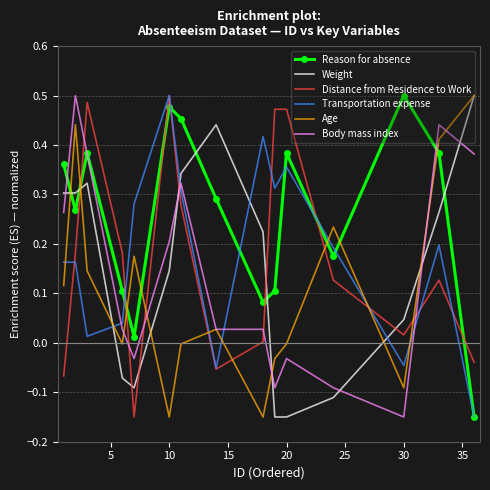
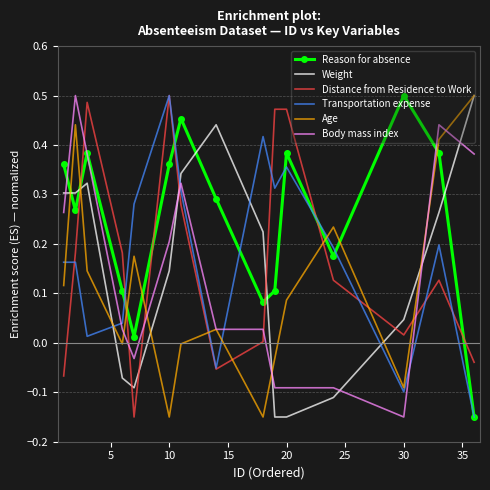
Reason for absence, 10: 0.48 -> 0.36
Age, 20: 0.00 -> 0.09
Body mass index, 20: -0.03 -> -0.09
Transportation expense, 30: -0.05 -> -0.10
